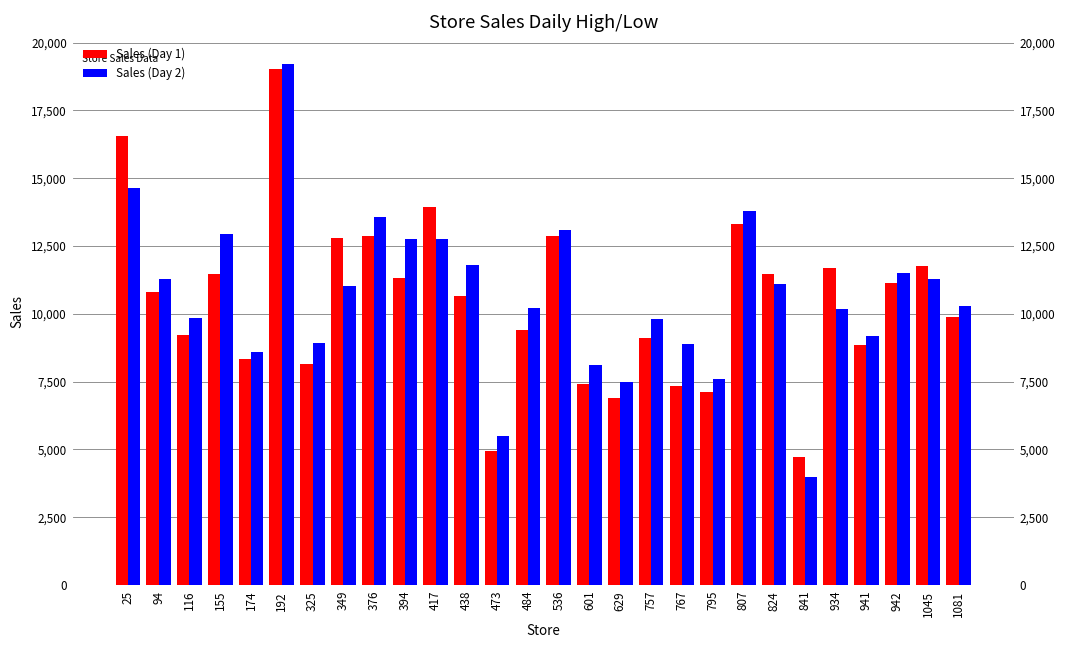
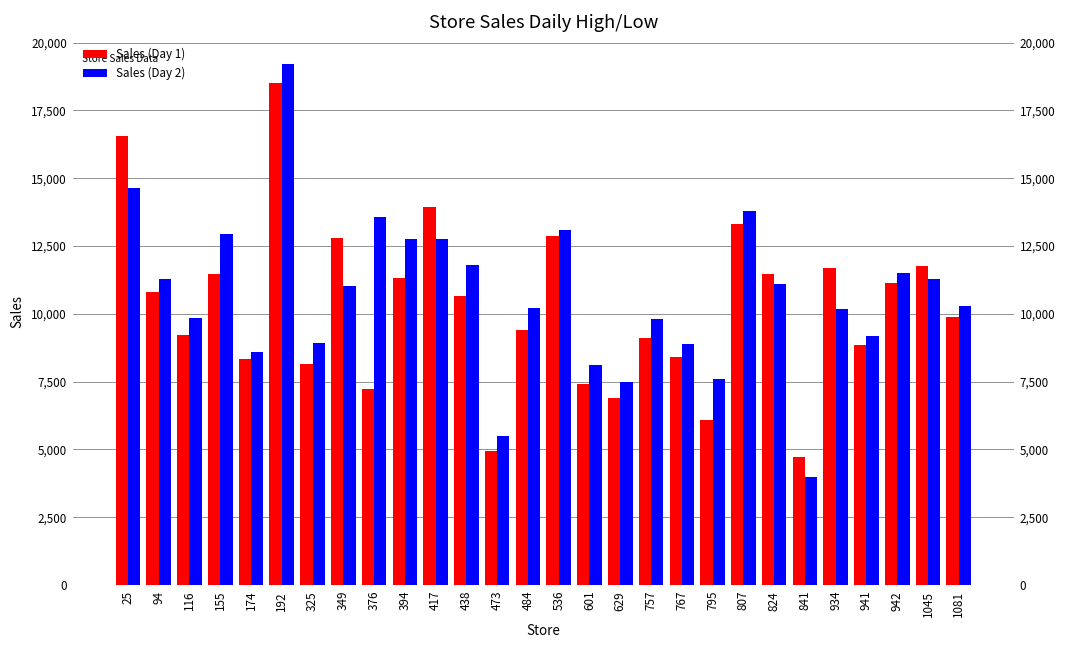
Sales (Day 1), 192: 19,000 -> 18,500
Sales (Day 1), 376: 12,900 -> 7,200
Sales (Day 1), 767: 7,400 -> 8,400
Sales (Day 1), 795: 7,100 -> 6,100
